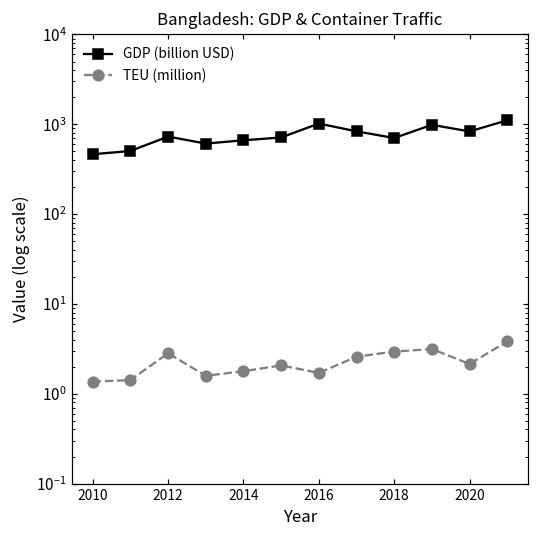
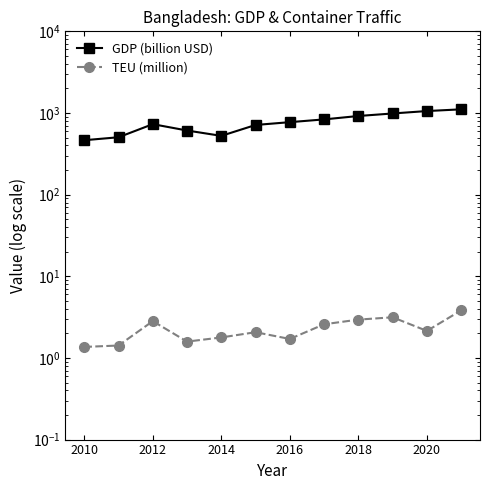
GDP (billion USD), 2014: 700 -> 500
GDP (billion USD), 2016: 1000 -> 800
GDP (billion USD), 2018: 700 -> 900
GDP (billion USD), 2020: 800 -> 1100
